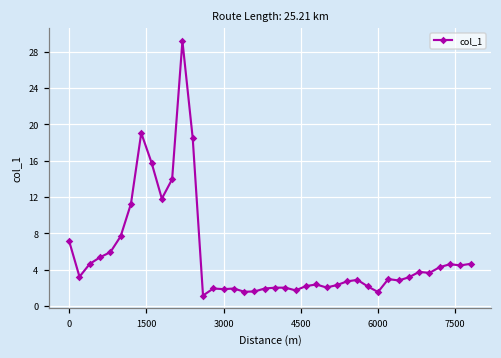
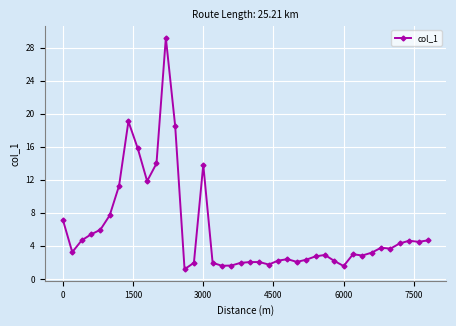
3000: 2 -> 14
